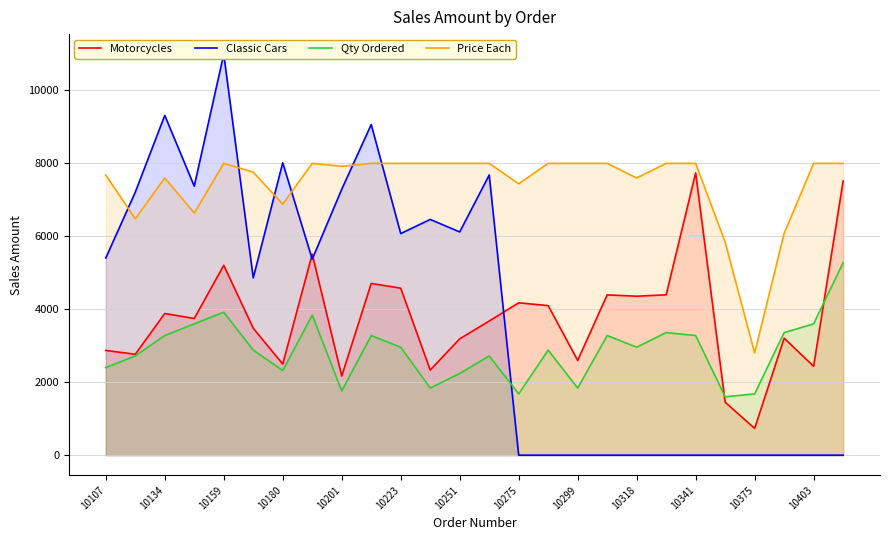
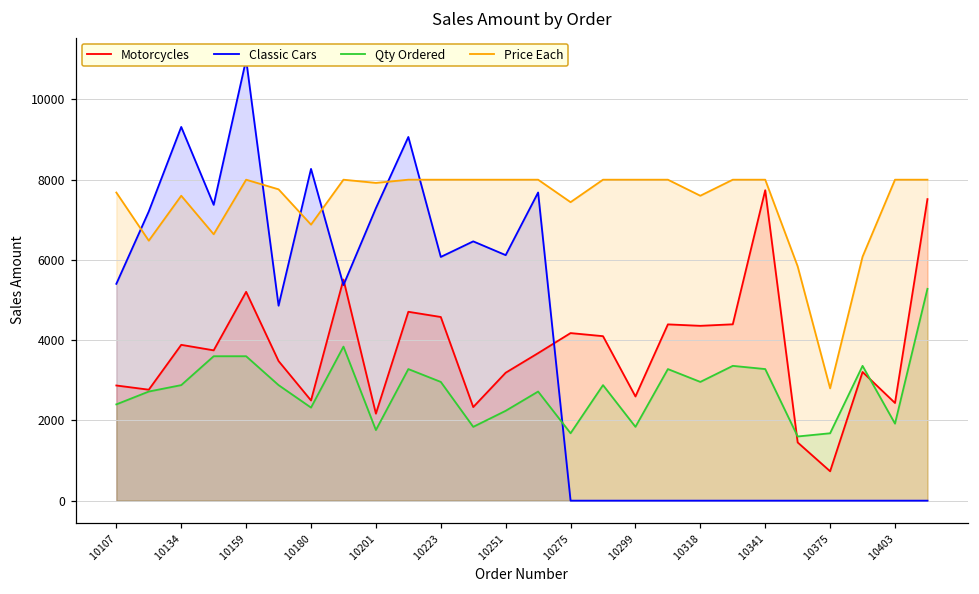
Qty Ordered, 10134: 3300 -> 2900
Qty Ordered, 10159: 3900 -> 3600
Classic Cars, 10180: 8000 -> 8300
Qty Ordered, 10403: 3600 -> 1900
